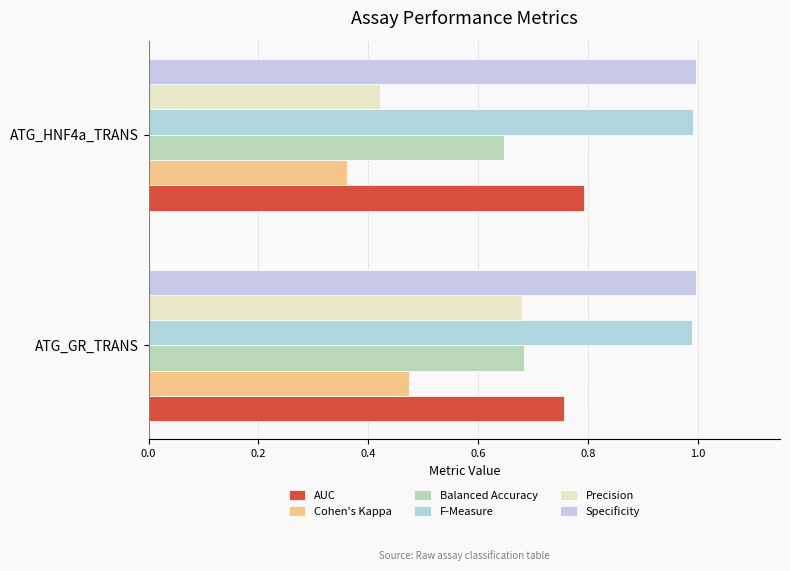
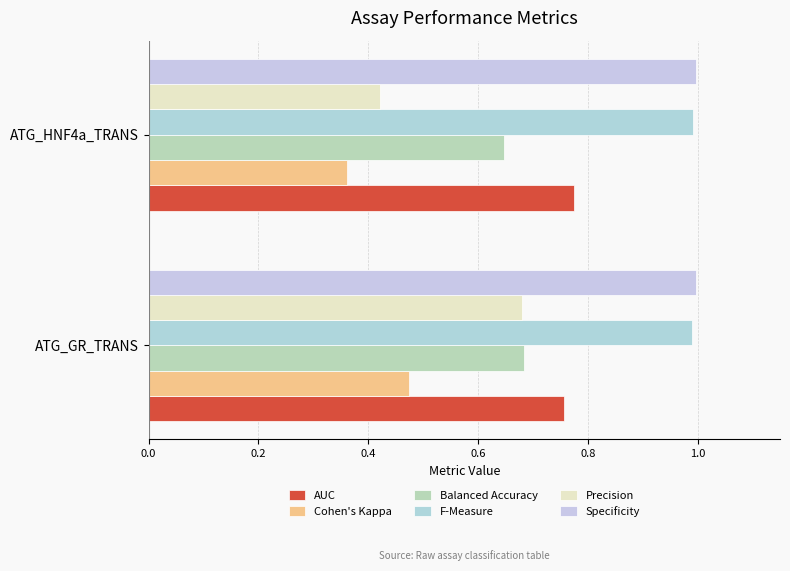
AUC, ATG_HNF4a_TRANS: 0.79 -> 0.78
